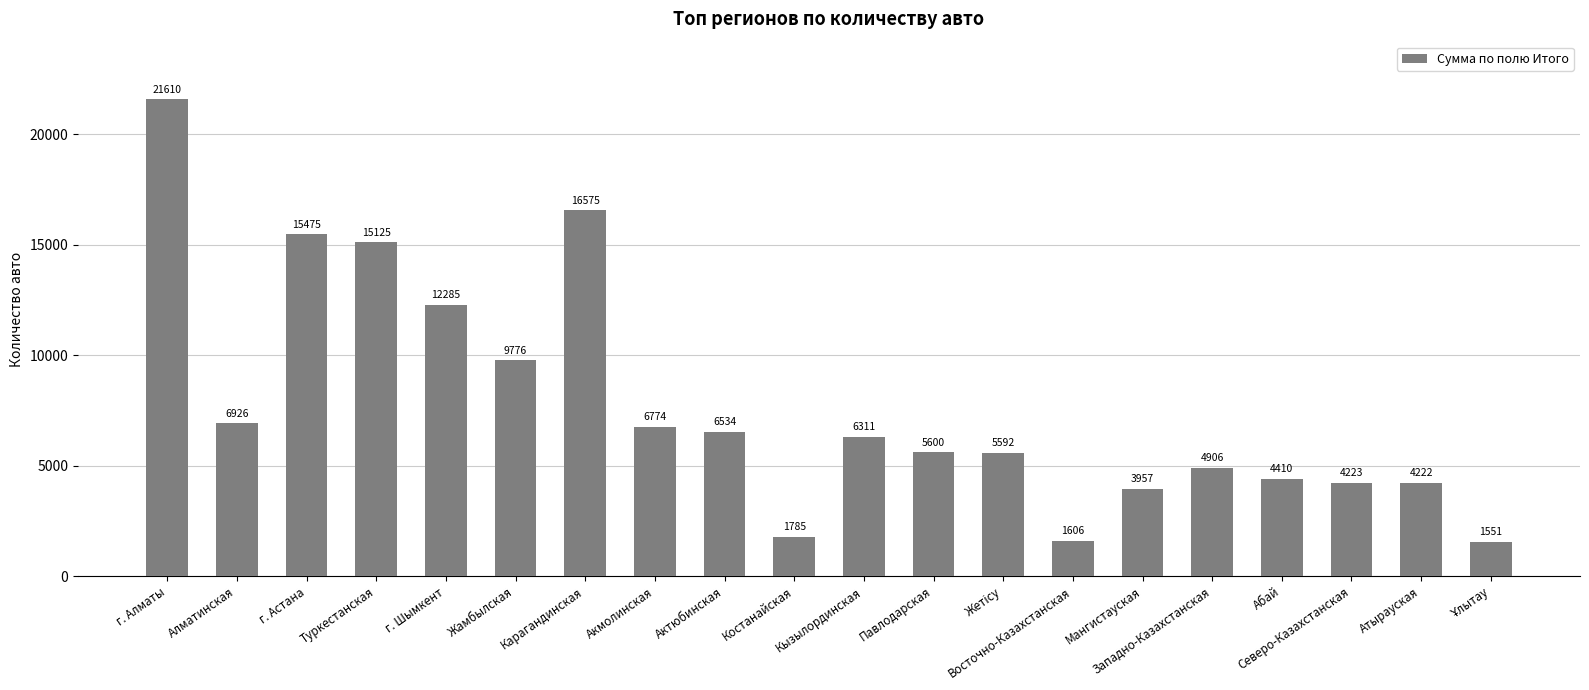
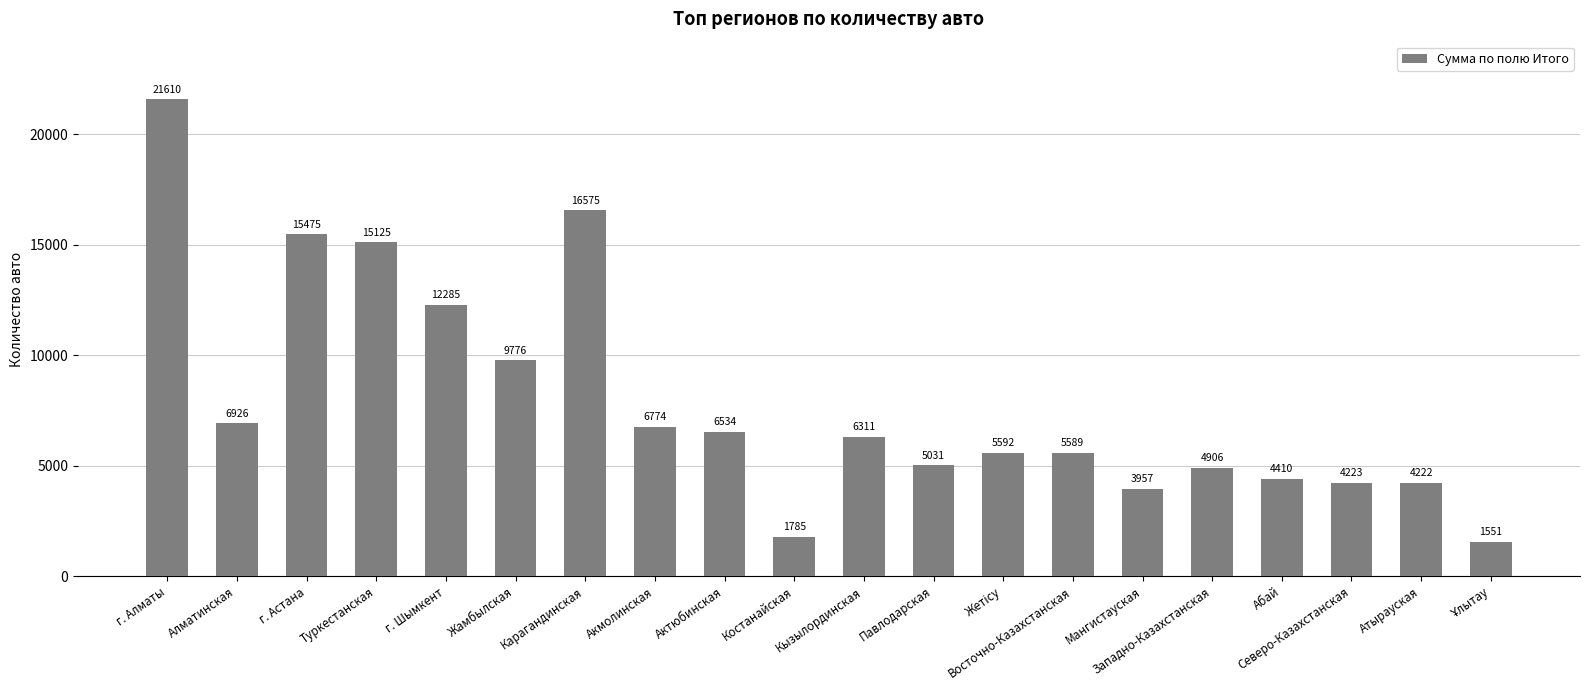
Павлодарская: 5600 -> 5031
Восточно-Казахстанская: 1606 -> 5589
